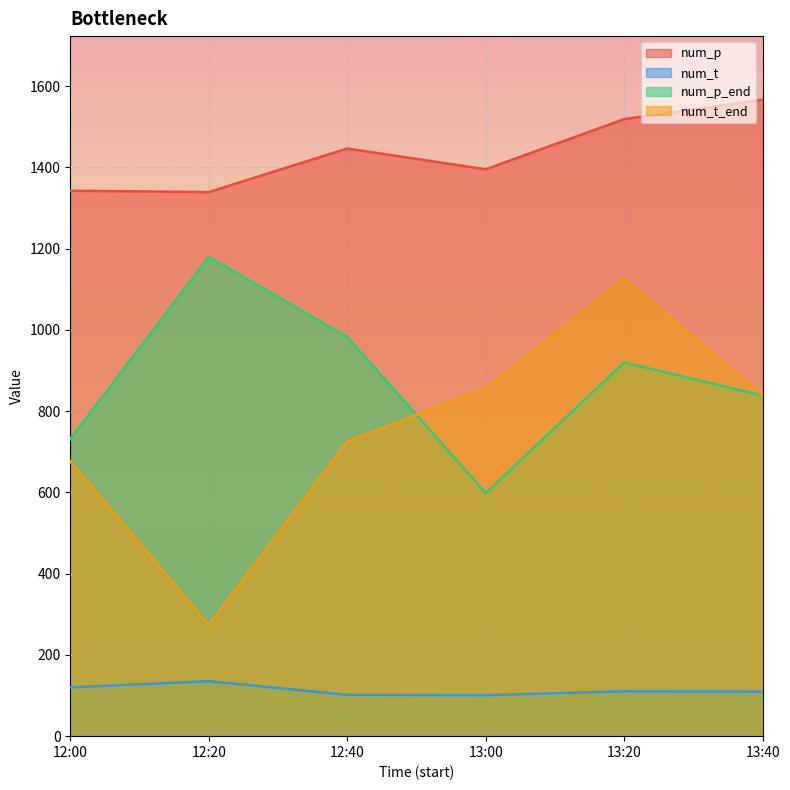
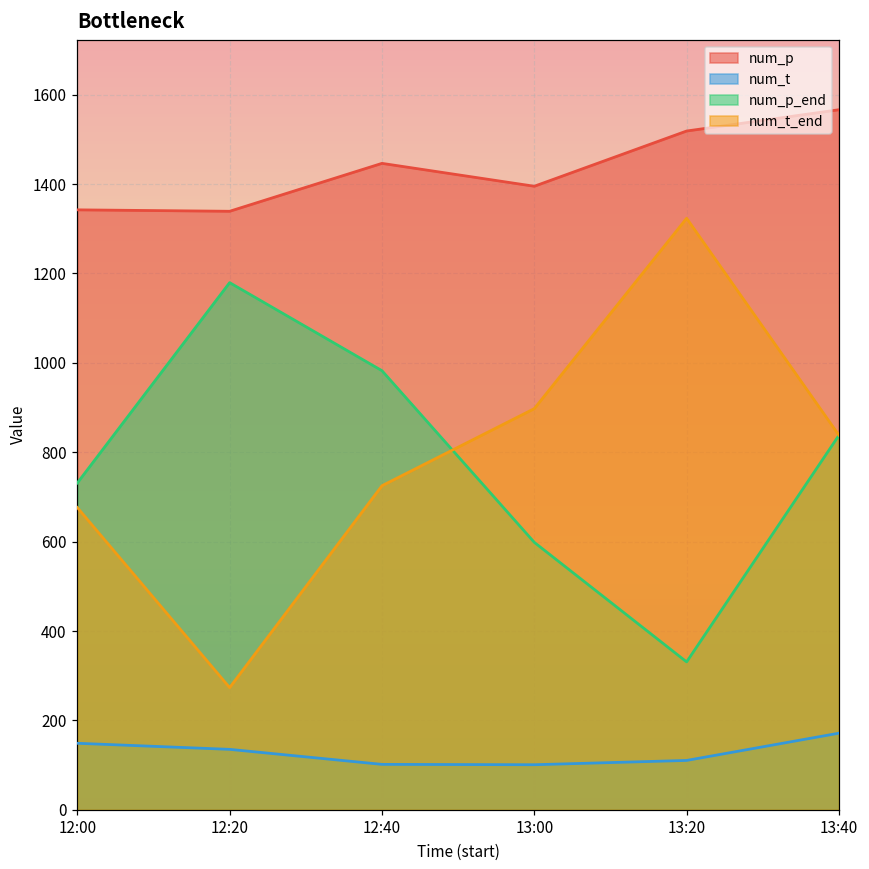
num_t, 12:00: 120 -> 150
num_t_end, 13:00: 860 -> 900
num_p_end, 13:20: 920 -> 330
num_t_end, 13:20: 1130 -> 1320
num_t, 13:40: 110 -> 170
